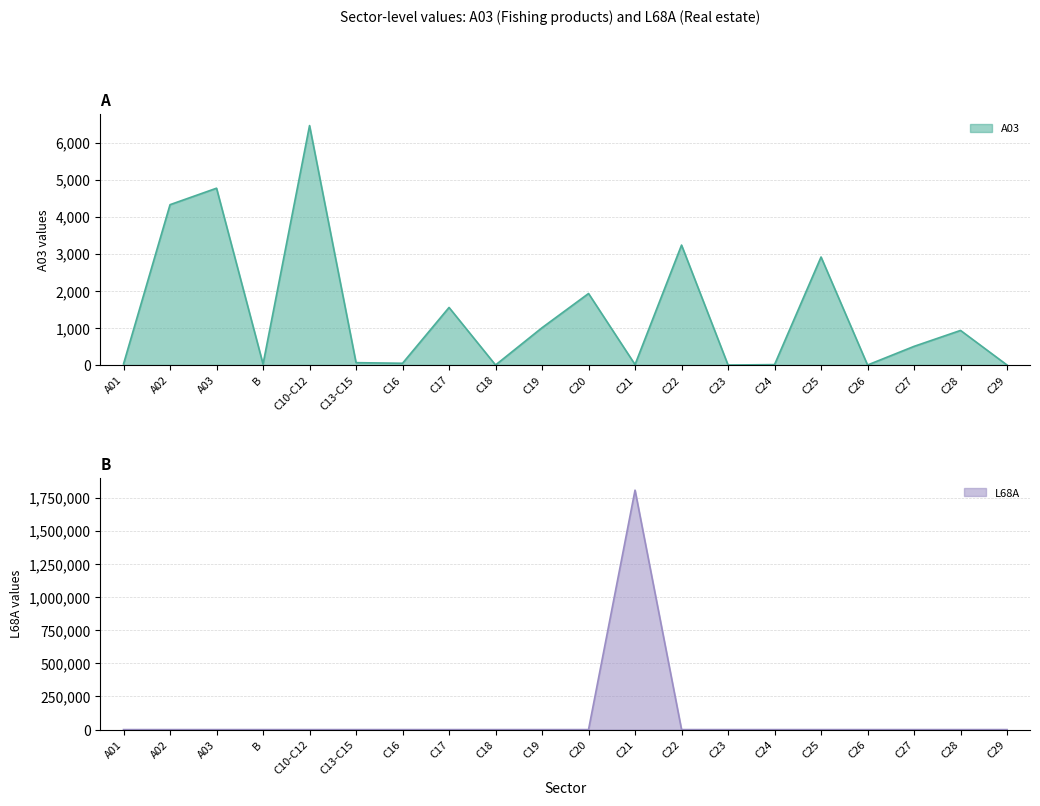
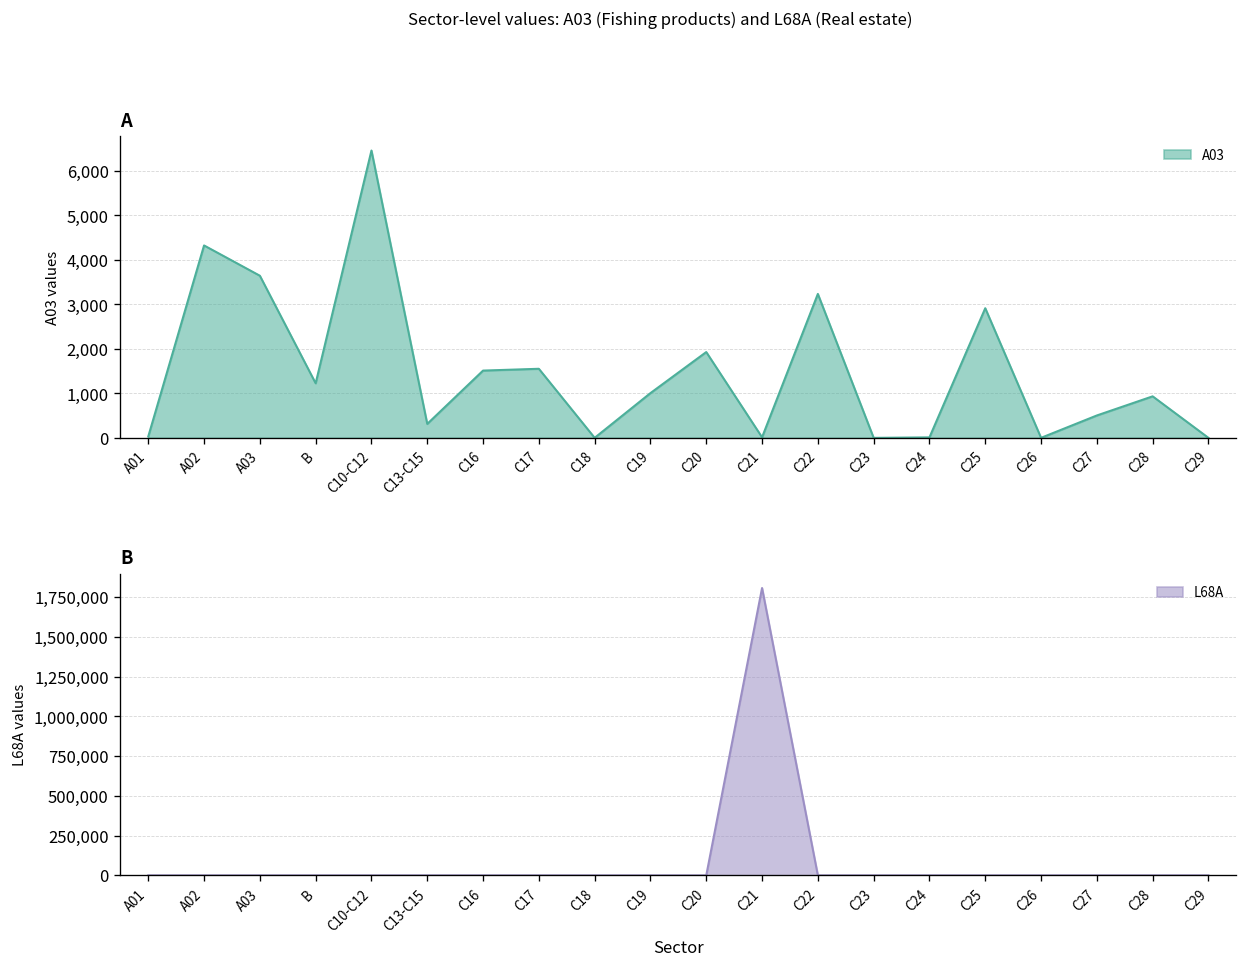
A, A03: 4,800 -> 3,600
A, B: 0 -> 1,200
A, C13-C15: 100 -> 300
A, C16: 0 -> 1,500
